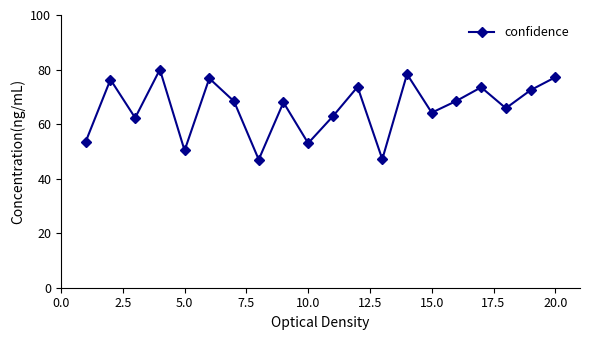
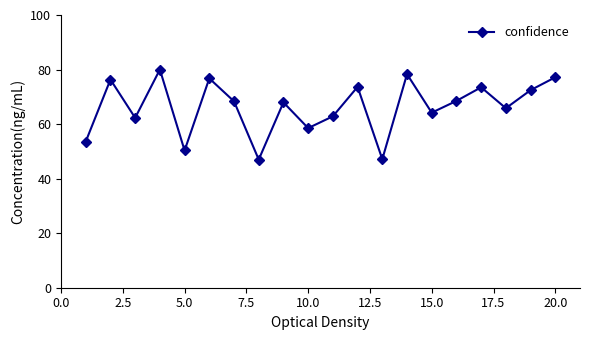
10.0: 53 -> 59
